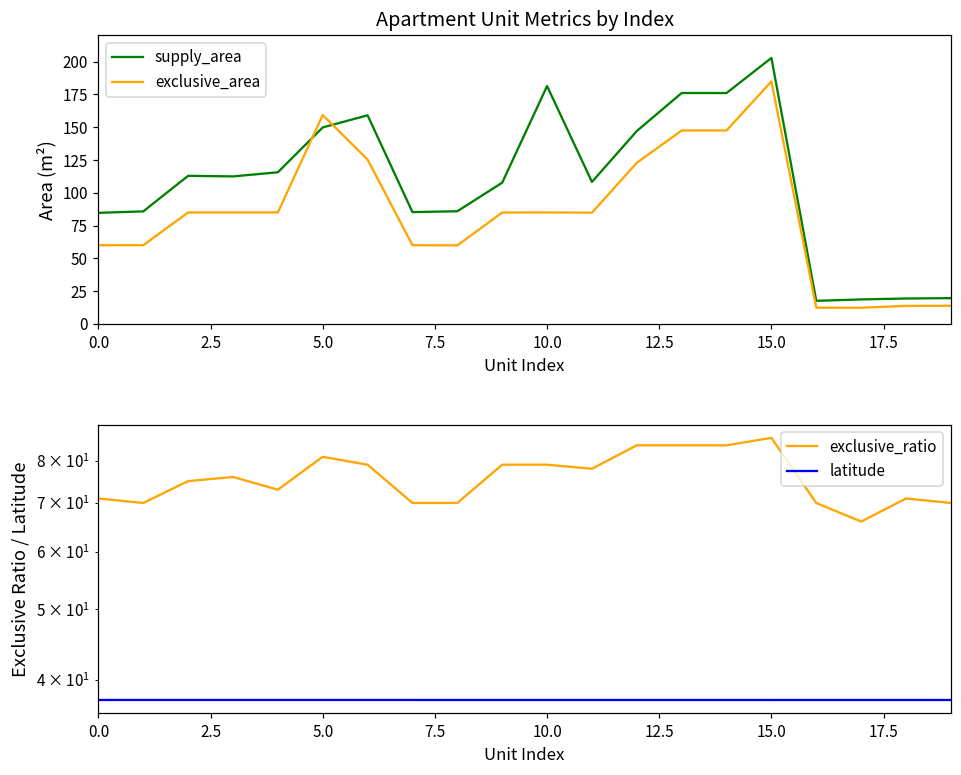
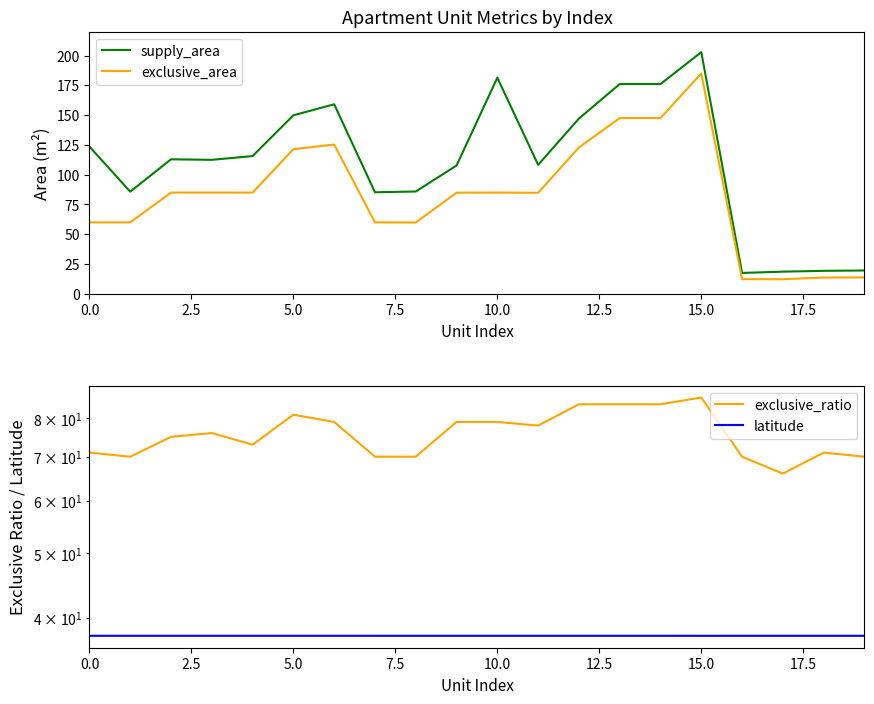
Apartment Unit Metrics by Index, supply_area, 0.0: 85 -> 124
Apartment Unit Metrics by Index, exclusive_area, 5.0: 159 -> 121
